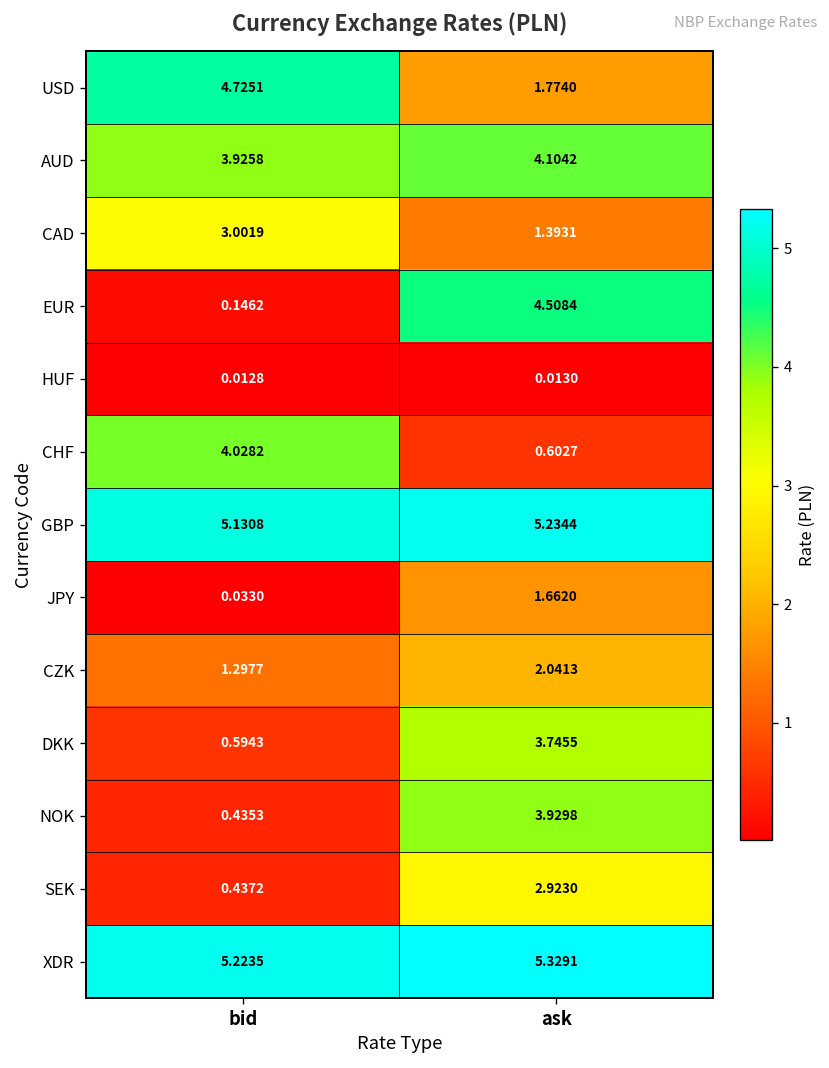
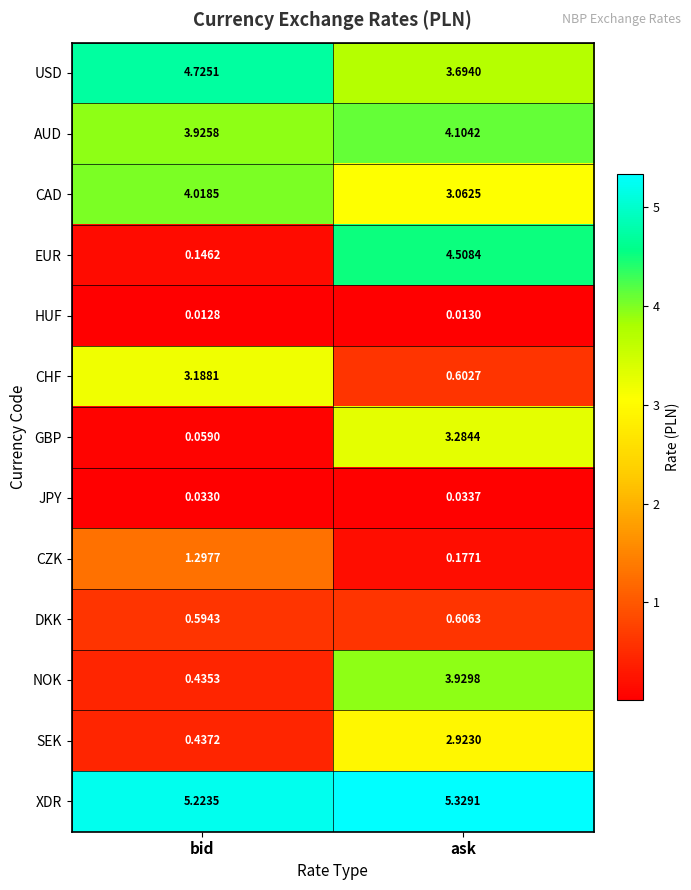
USD, ask: 1.7740 -> 3.6940
CAD, bid: 3.0019 -> 4.0185
CAD, ask: 1.3931 -> 3.0625
CHF, bid: 4.0282 -> 3.1881
GBP, bid: 5.1308 -> 0.0590
GBP, ask: 5.2344 -> 3.2844
JPY, ask: 1.6620 -> 0.0337
CZK, ask: 2.0413 -> 0.1771
DKK, ask: 3.7455 -> 0.6063
